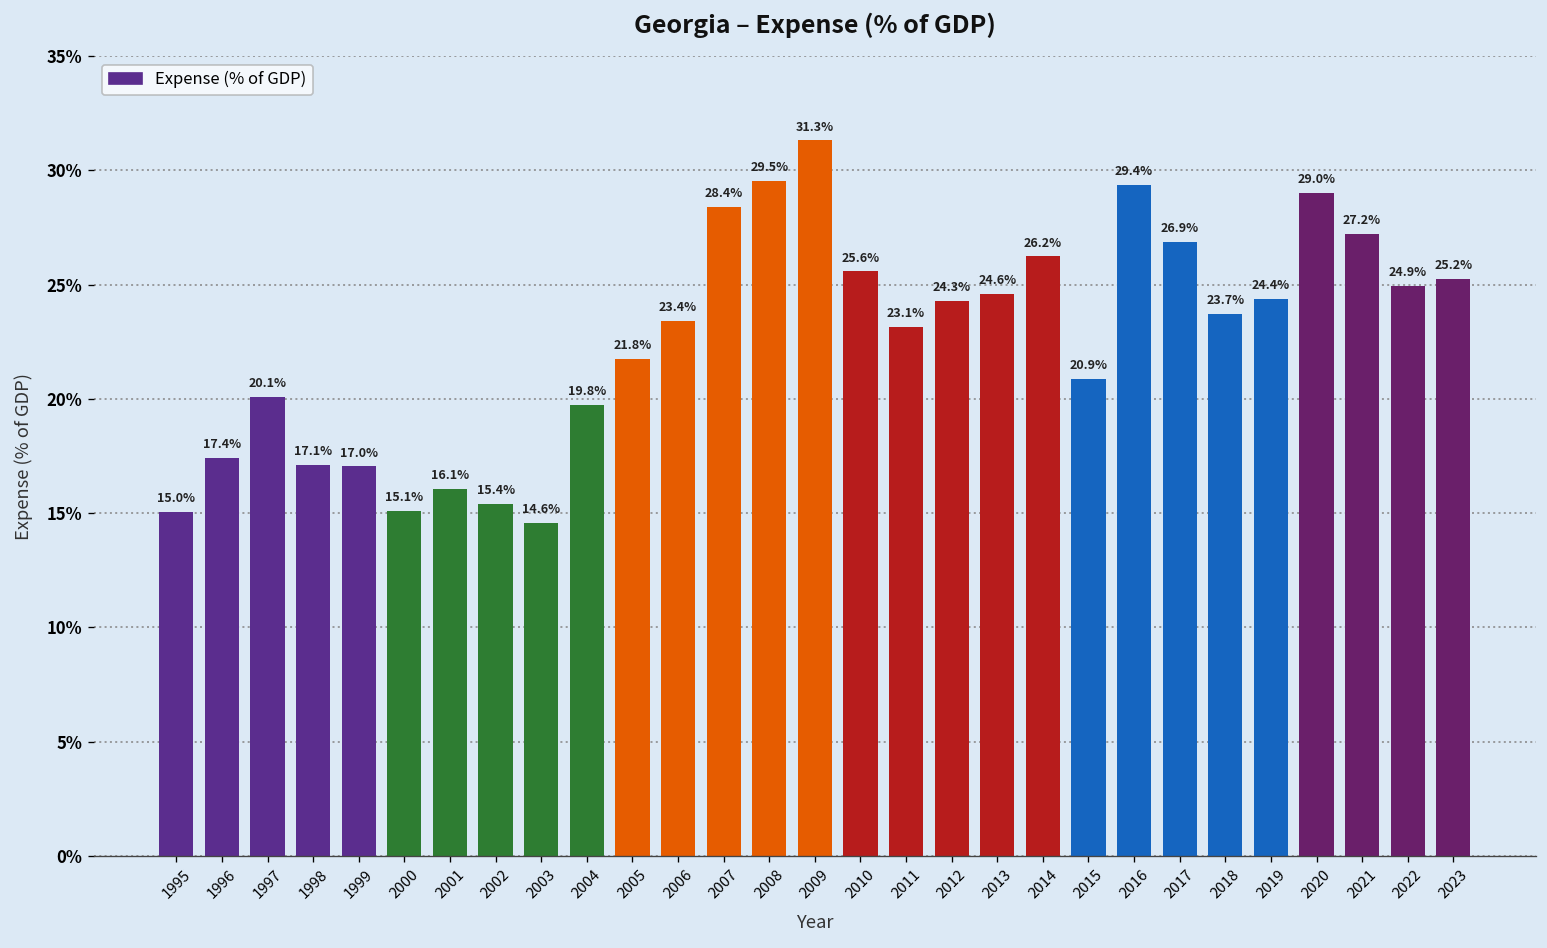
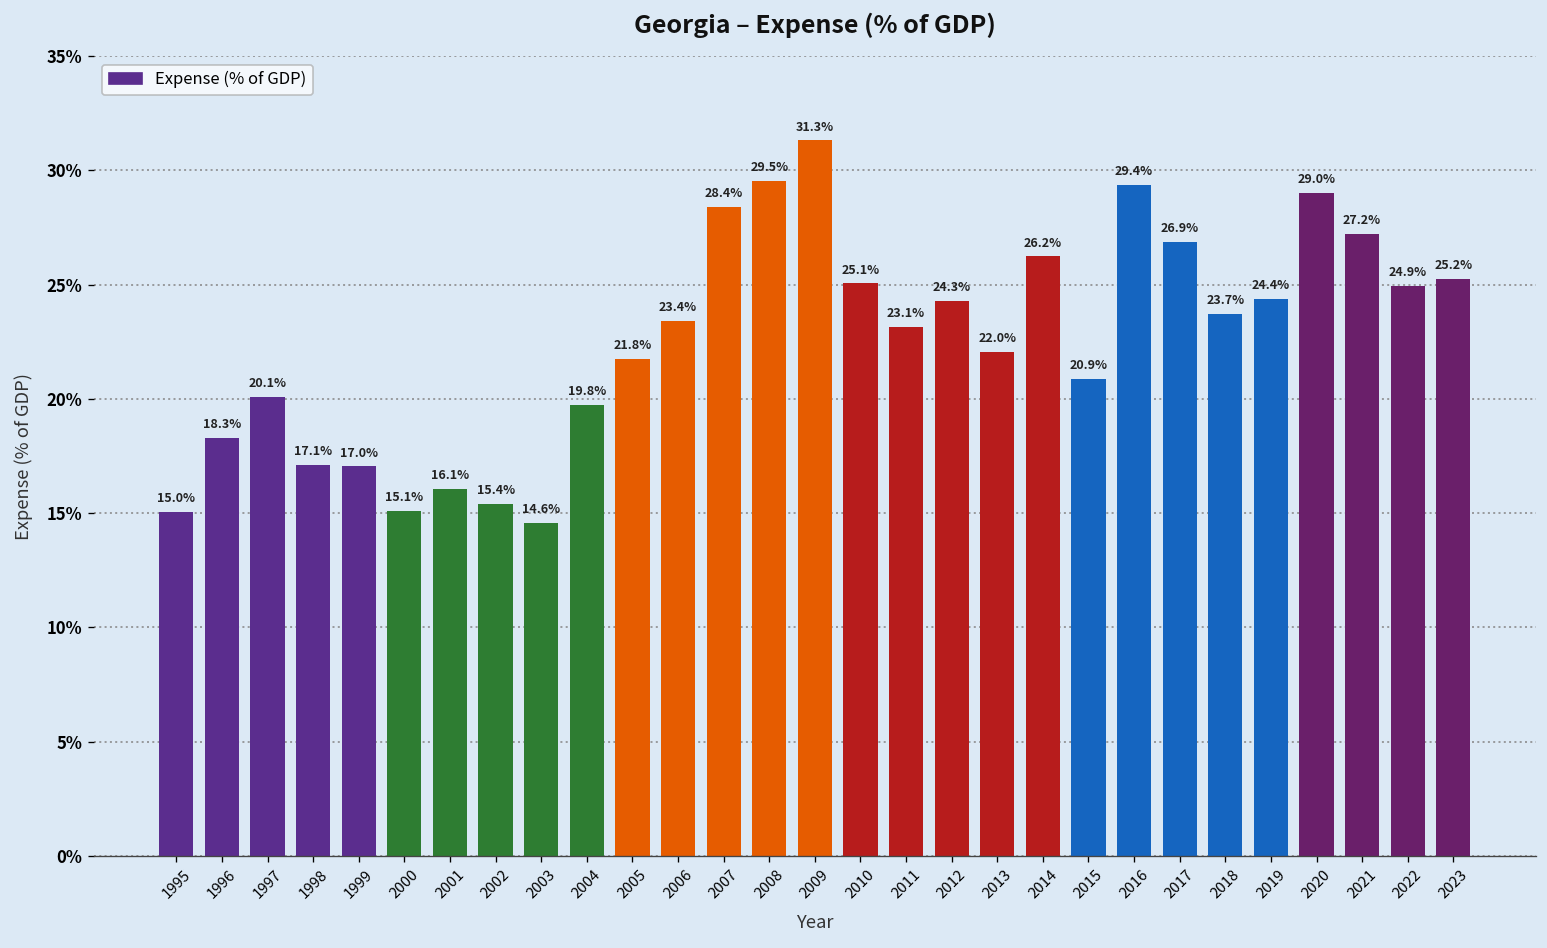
1996: 17.4% -> 18.3%
2010: 25.6% -> 25.1%
2013: 24.6% -> 22.0%
